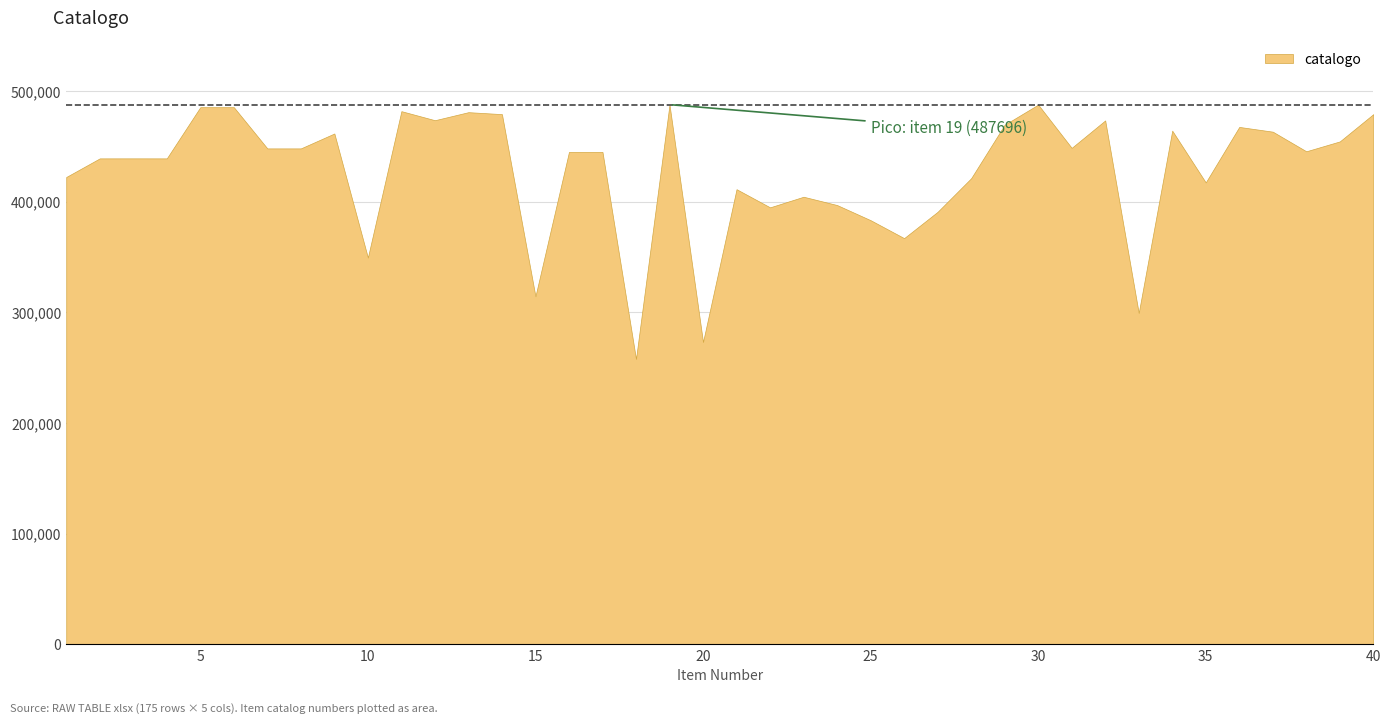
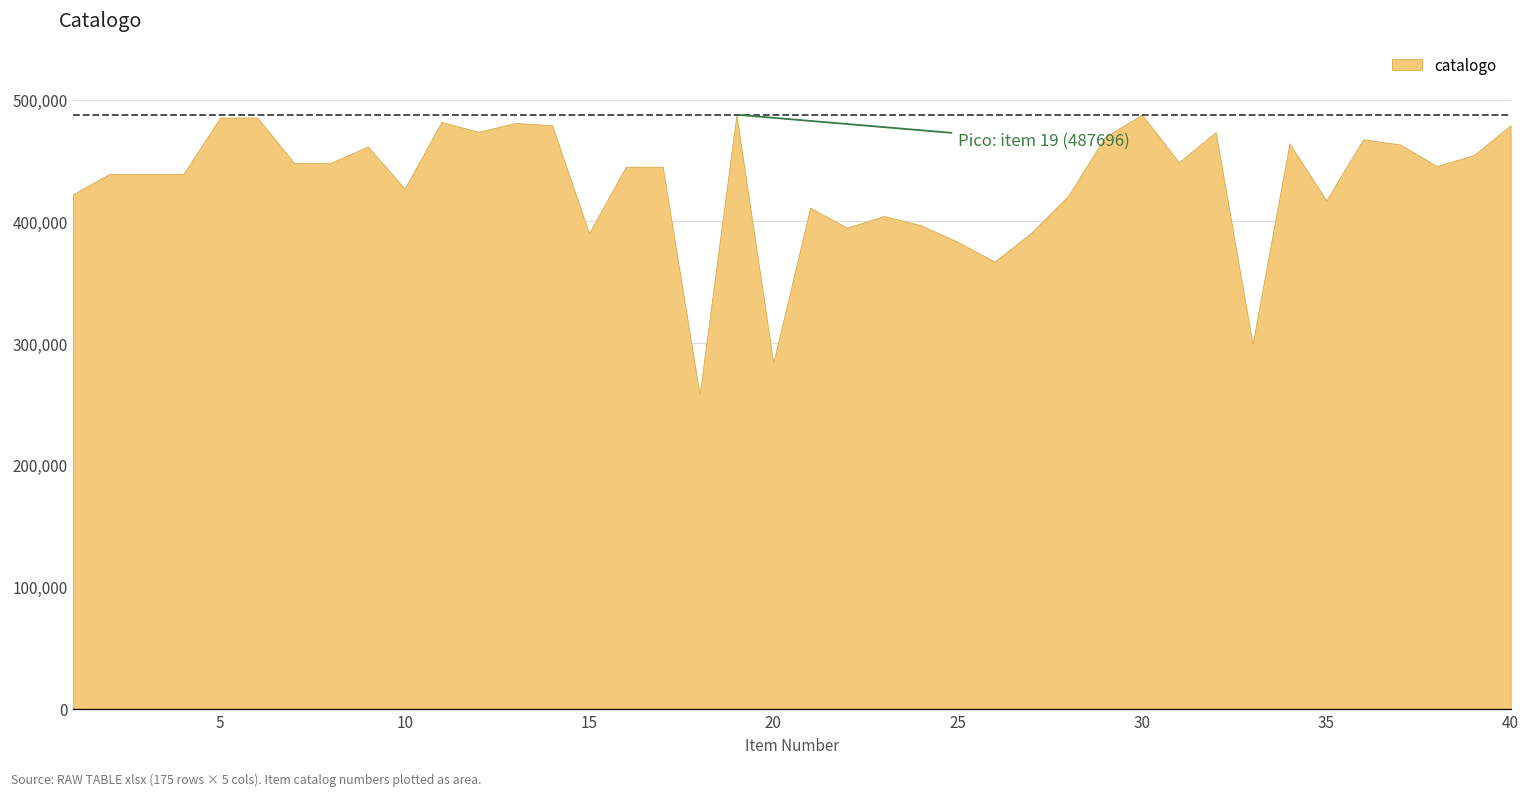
10: 350,000 -> 427,000
15: 315,000 -> 390,000
20: 273,000 -> 284,000
